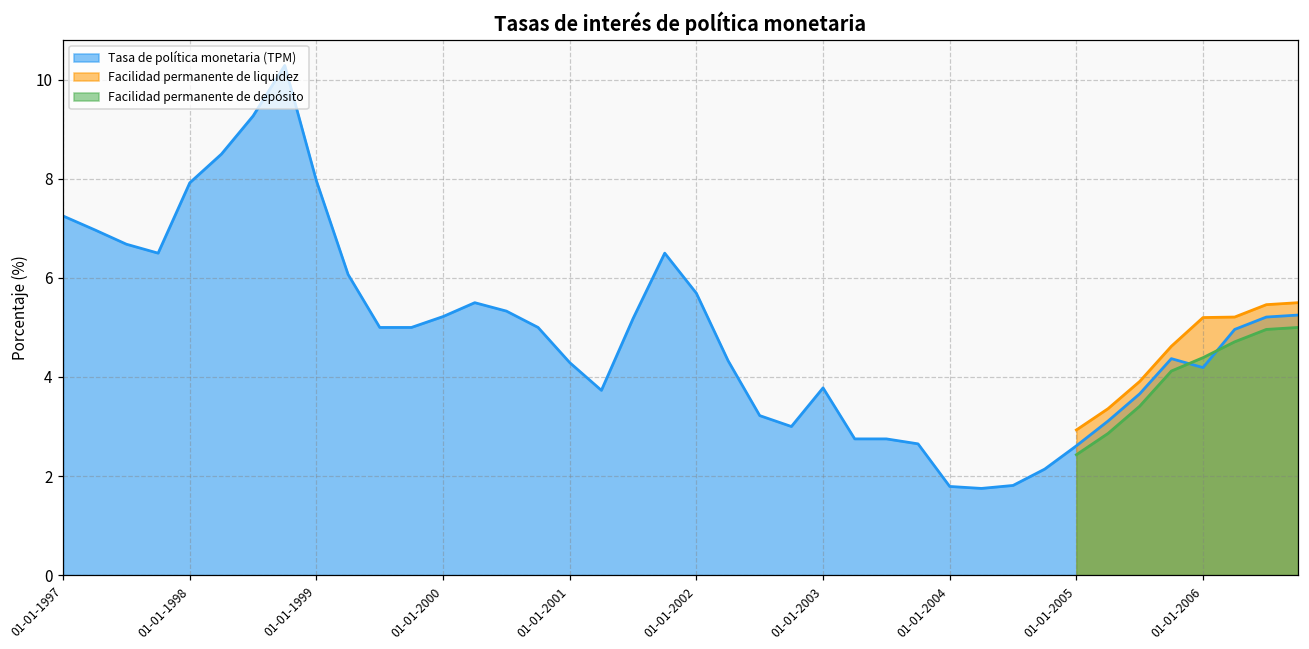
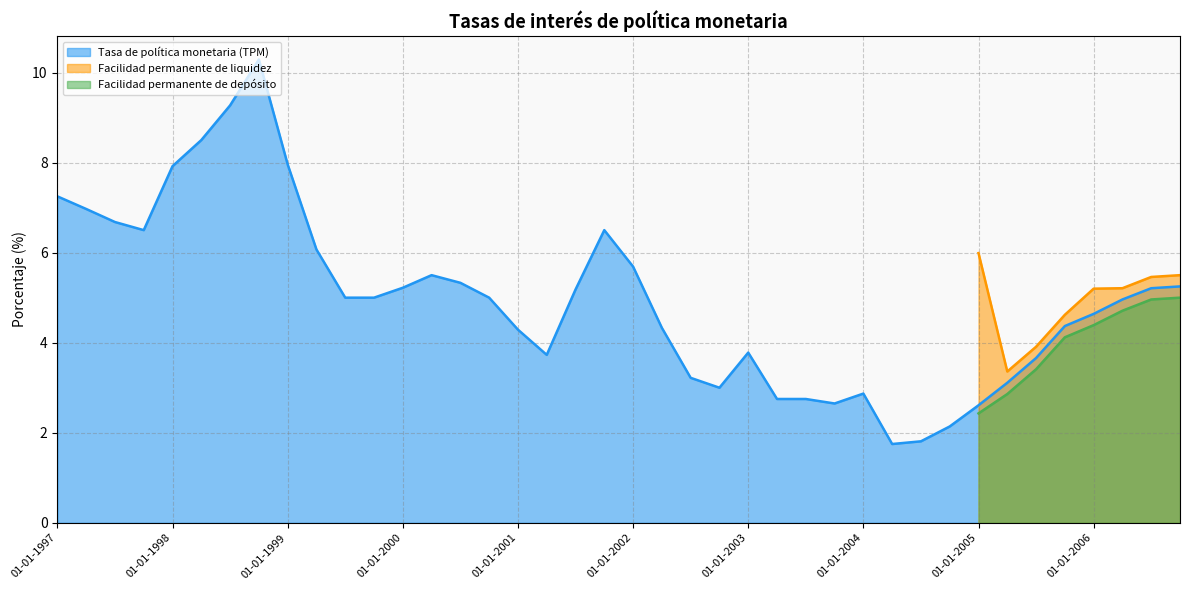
Tasa de política monetaria (TPM), 01-01-2004: 1.8 -> 2.9
Facilidad permanente de liquidez, 01-01-2005: 2.9 -> 6.0
Tasa de política monetaria (TPM), 01-01-2006: 4.2 -> 4.6
